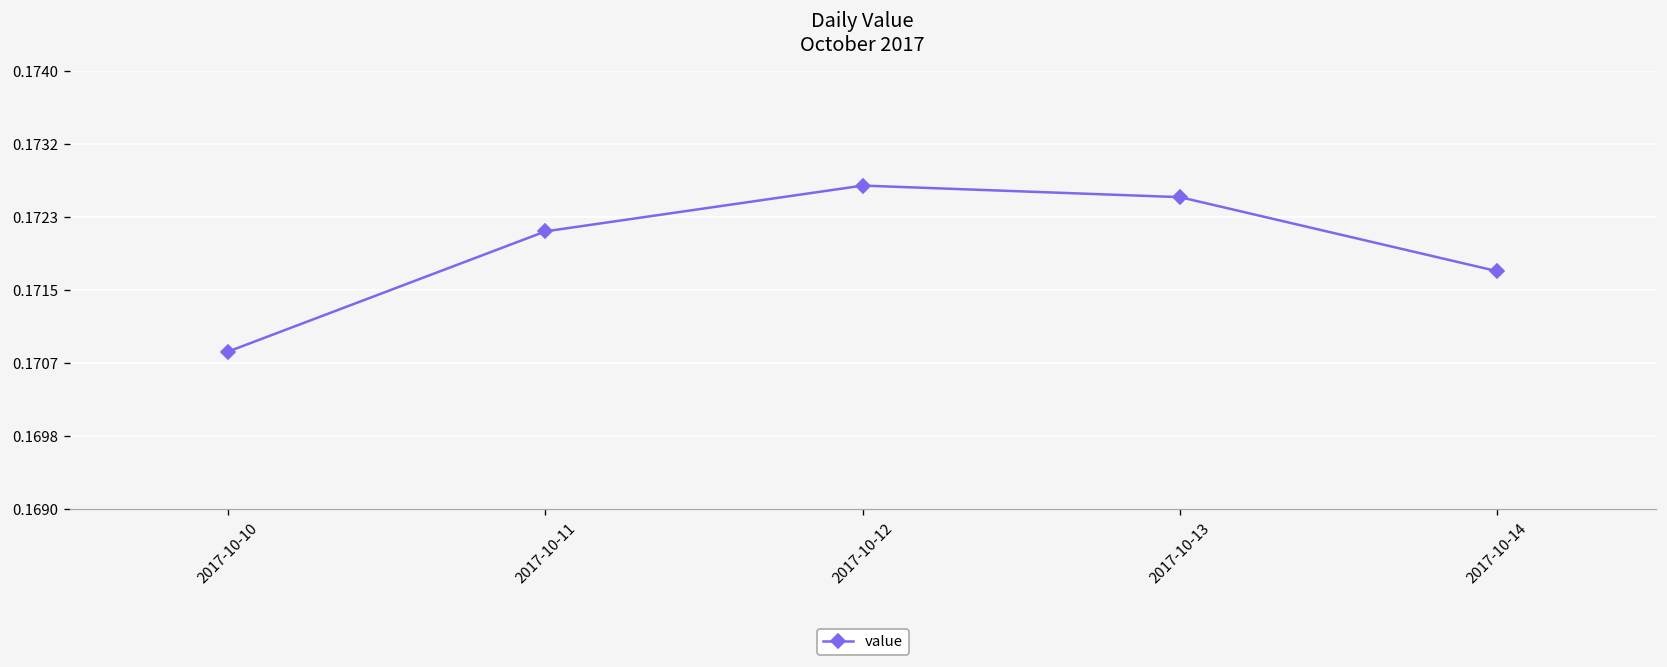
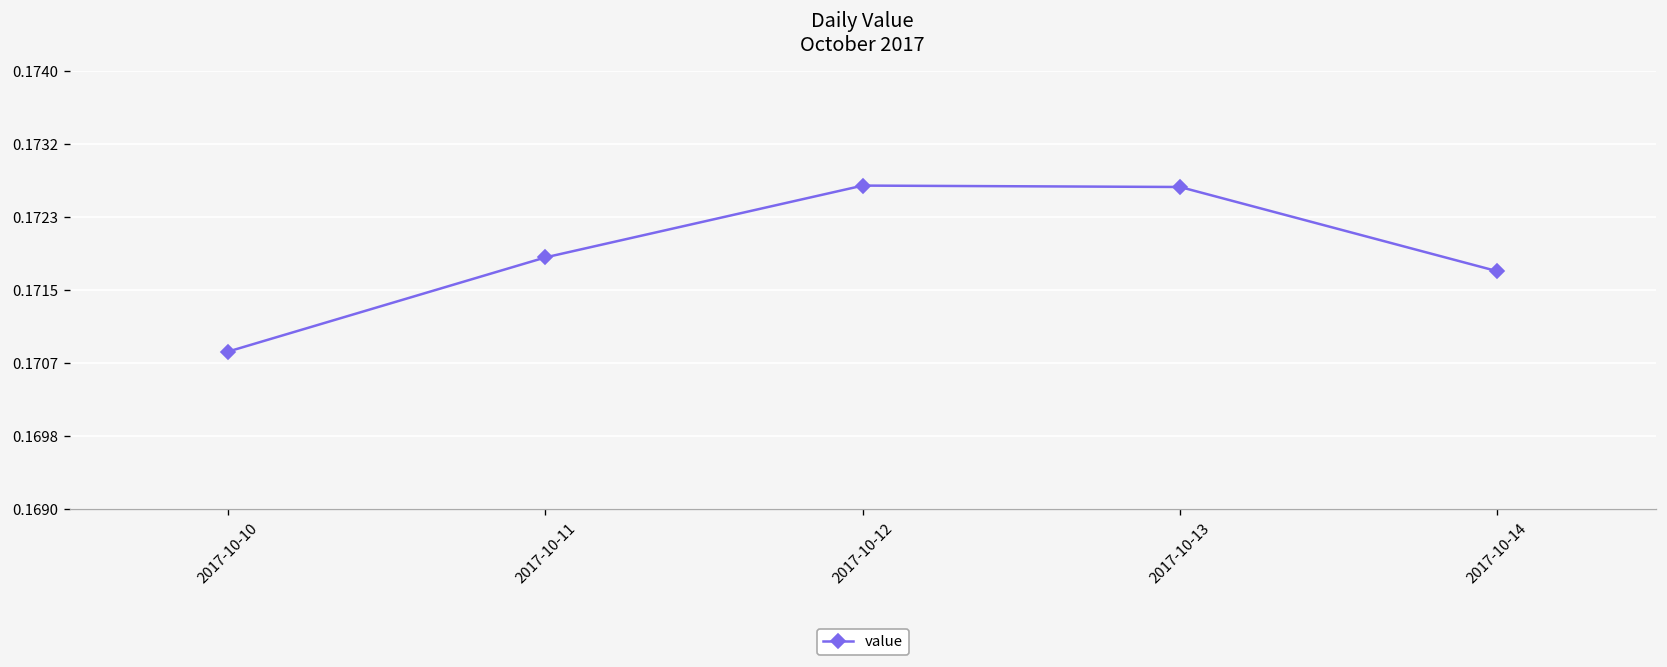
2017-10-11: 0.1722 -> 0.1719
2017-10-13: 0.1726 -> 0.1727
